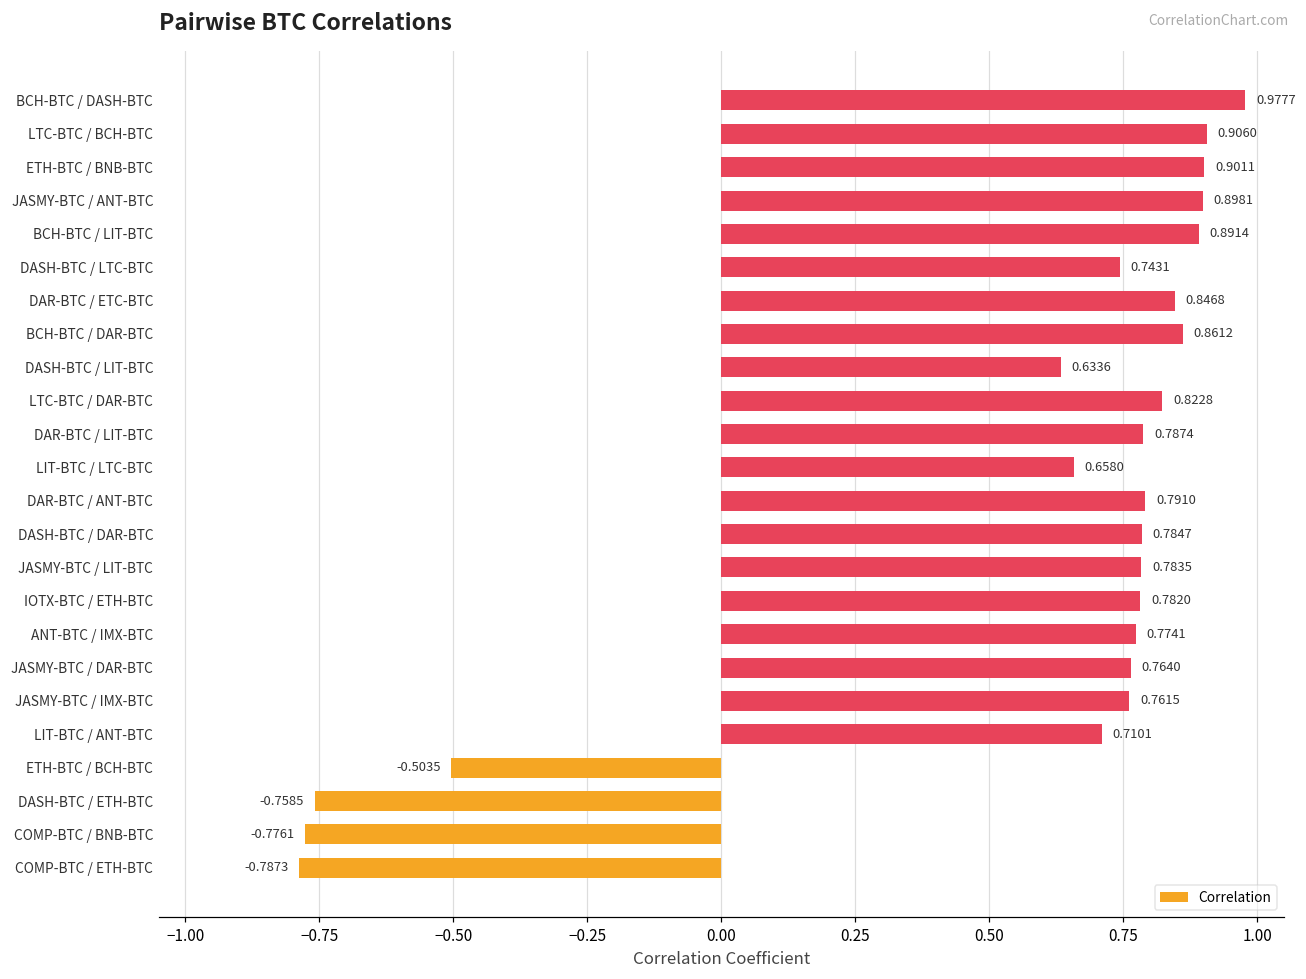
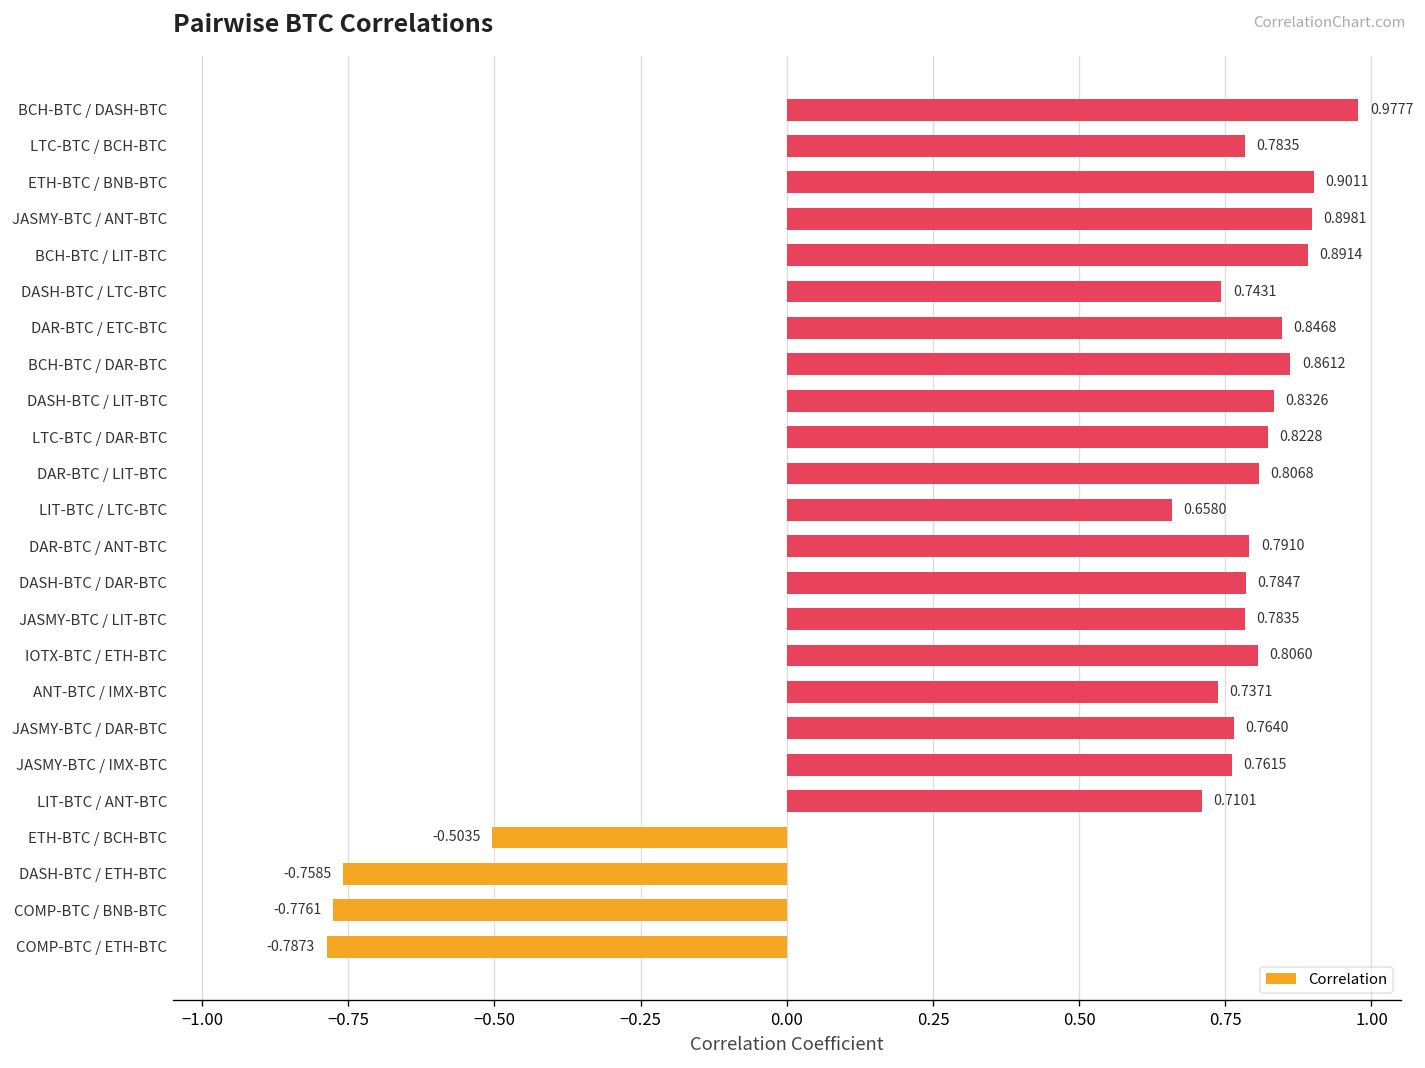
LTC-BTC / BCH-BTC: 0.9060 -> 0.7835
DASH-BTC / LIT-BTC: 0.6336 -> 0.8326
DAR-BTC / LIT-BTC: 0.7874 -> 0.8068
IOTX-BTC / ETH-BTC: 0.7820 -> 0.8060
ANT-BTC / IMX-BTC: 0.7741 -> 0.7371
